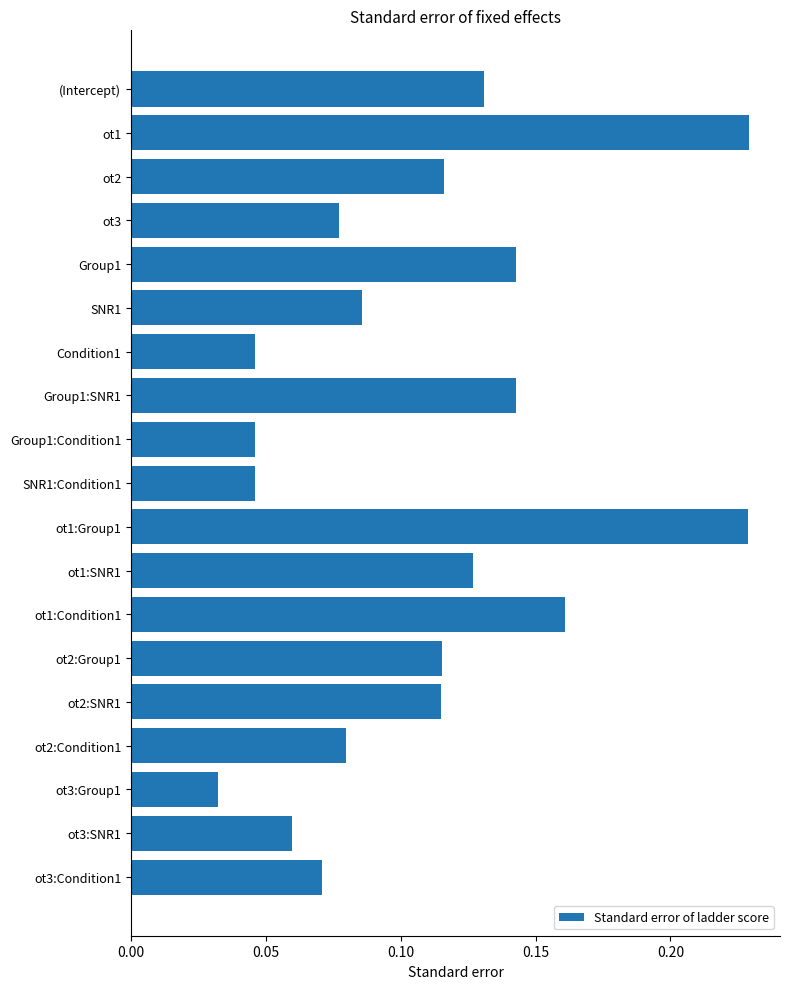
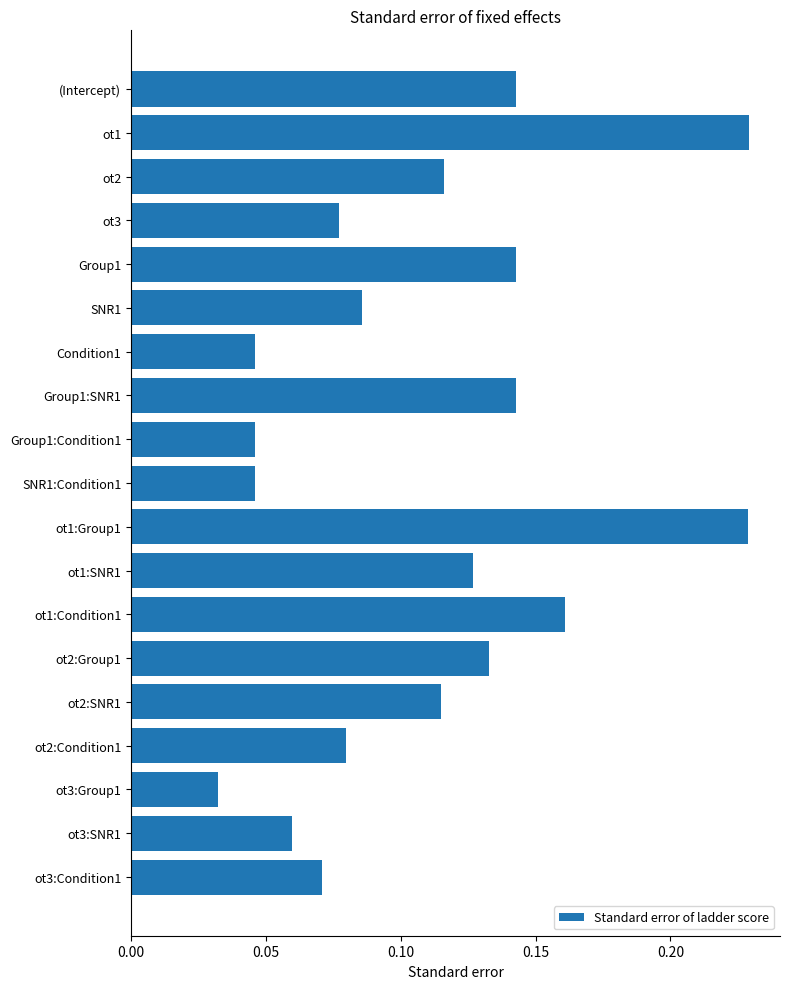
(Intercept): 0.131 -> 0.143
ot2:Group1: 0.115 -> 0.133
